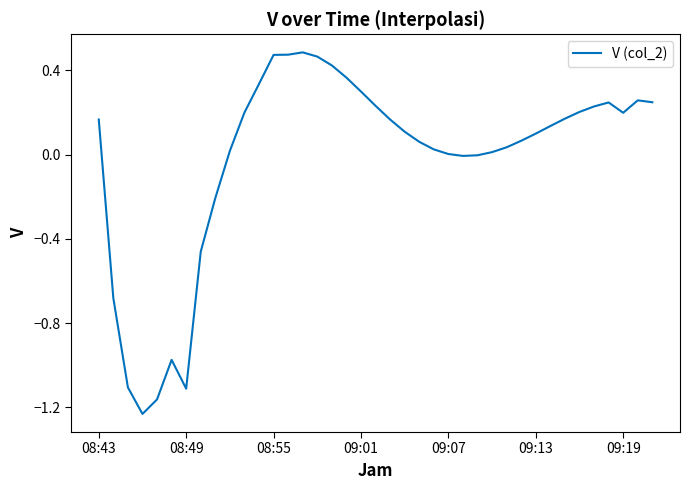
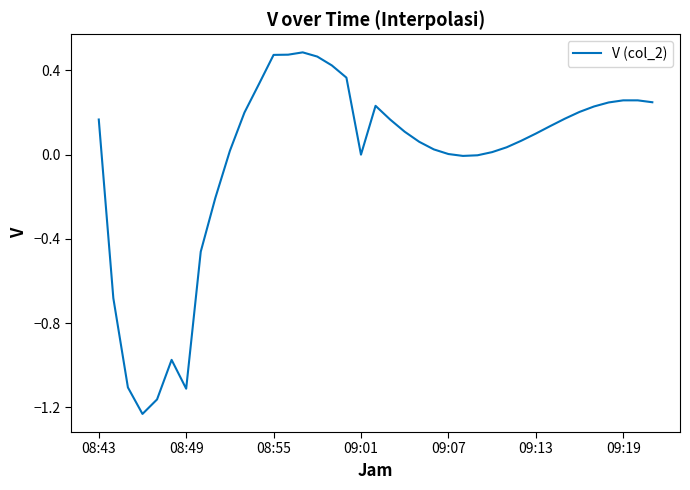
09:01: 0.3 -> 0.0
09:19: 0.20 -> 0.26
